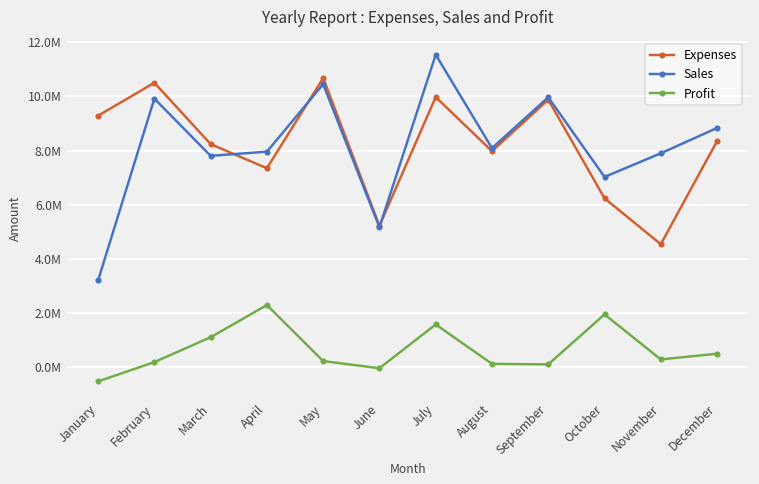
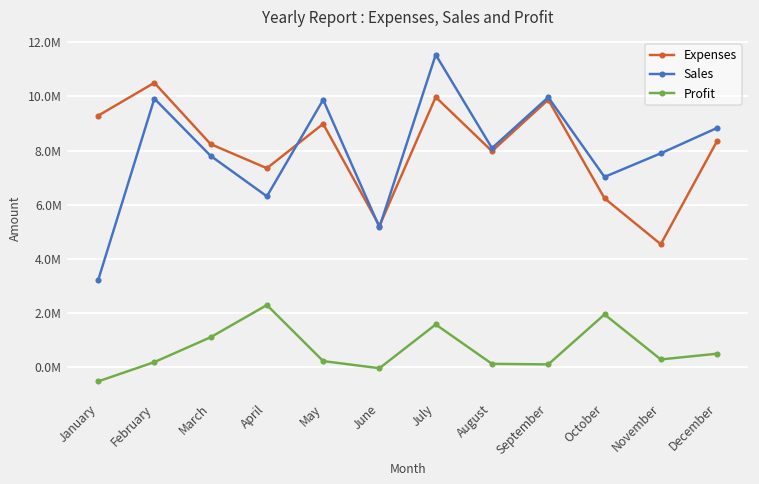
Sales, April: 8000000 -> 6300000
Expenses, May: 10700000 -> 9000000
Sales, May: 10500000 -> 9900000
